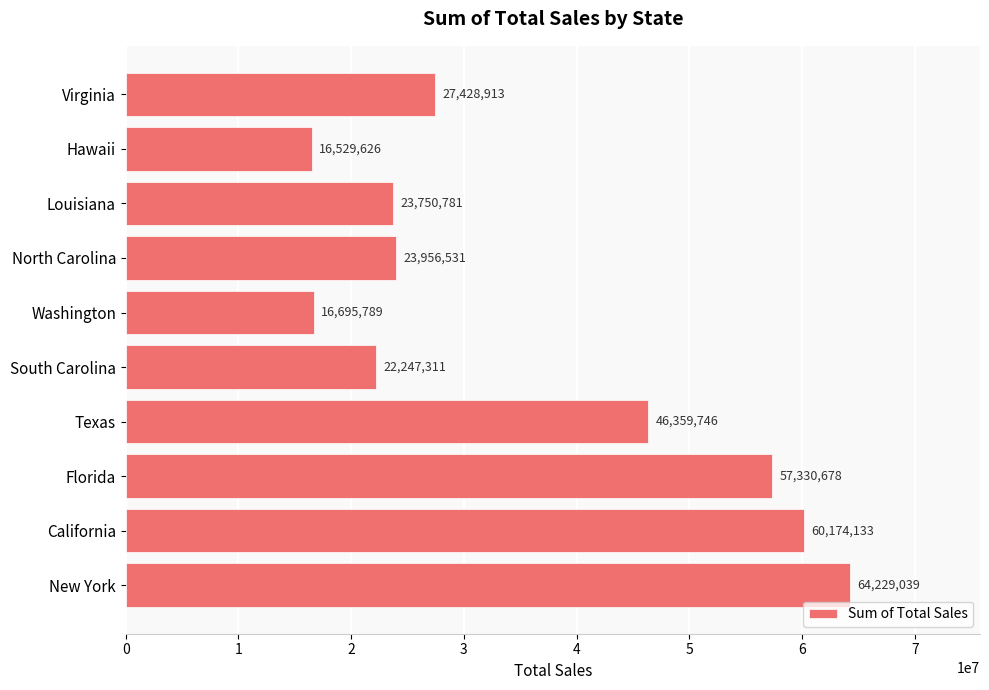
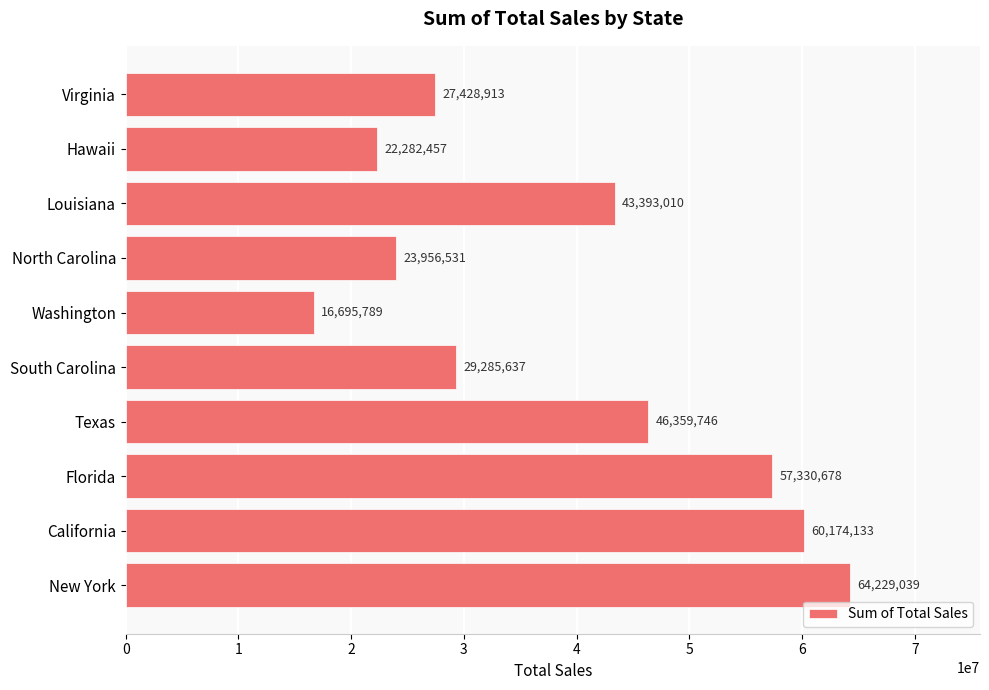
Hawaii: 16,529,626 -> 22,282,457
Louisiana: 23,750,781 -> 43,393,010
South Carolina: 22,247,311 -> 29,285,637
